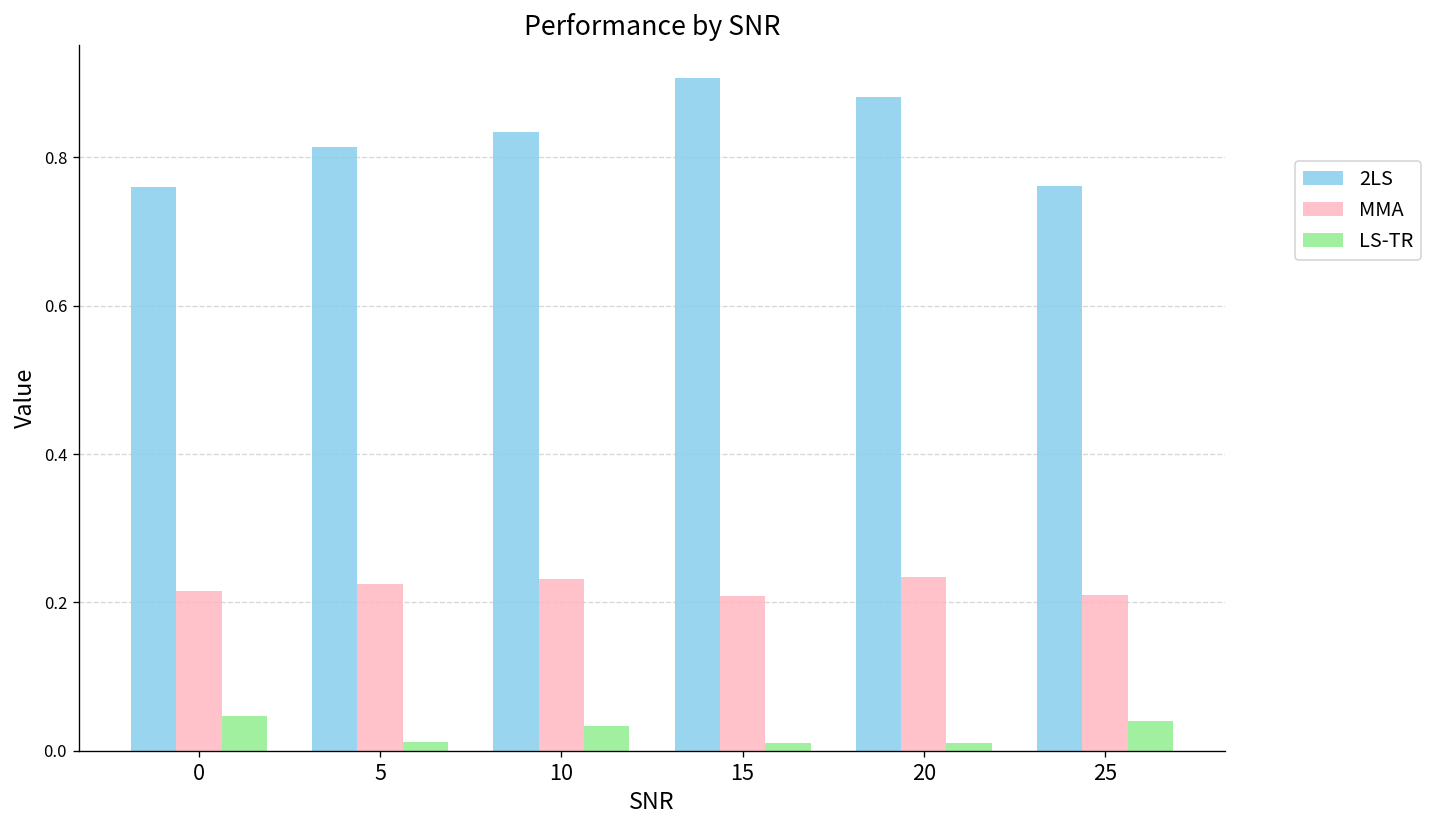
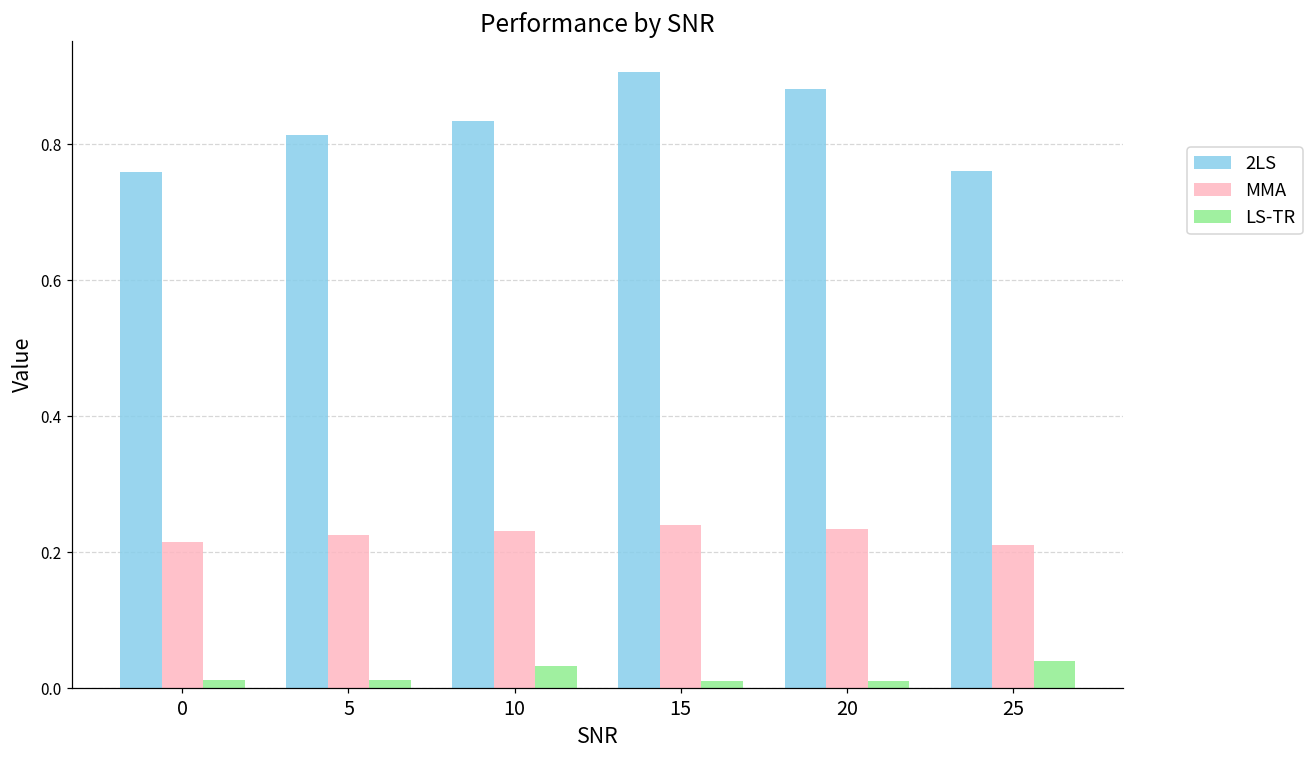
LS-TR, 0: 0.05 -> 0.01
MMA, 15: 0.21 -> 0.24
